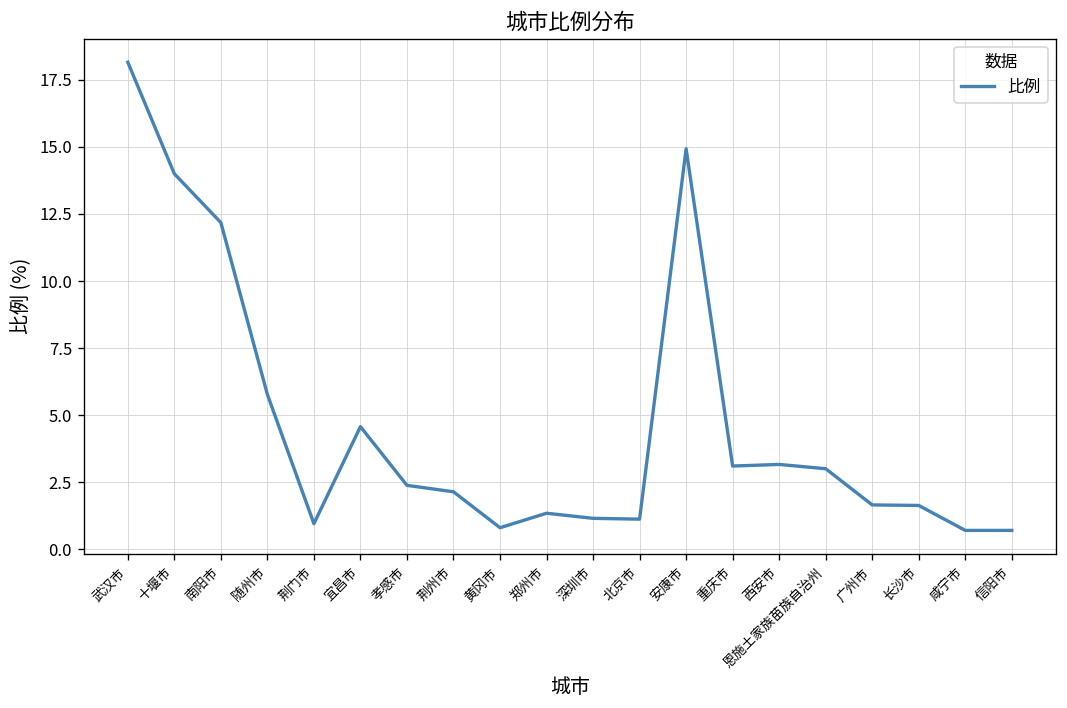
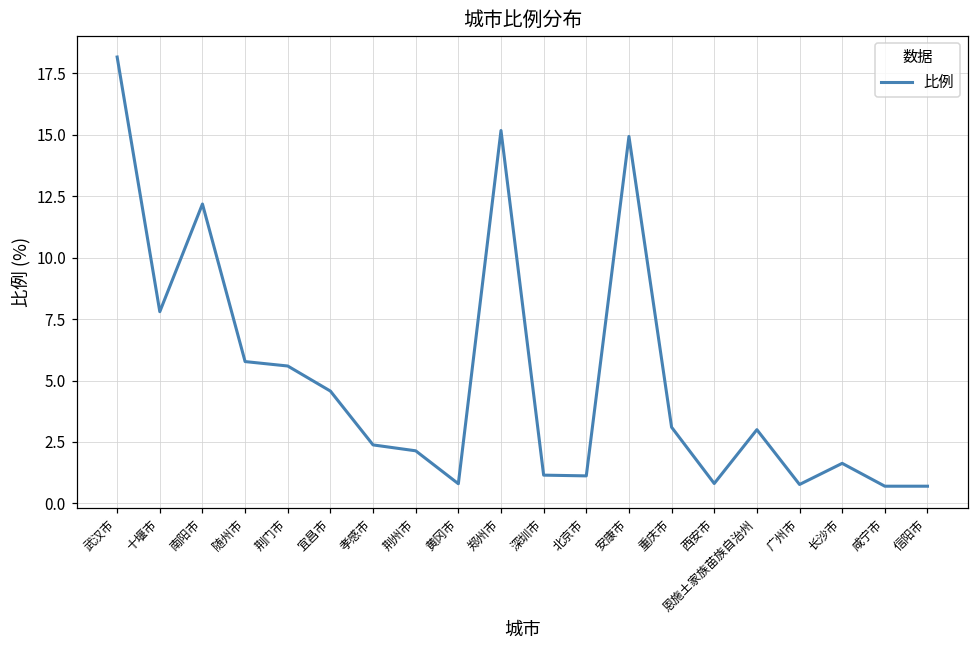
十堰市: 14.0 -> 7.8
荆门市: 1.0 -> 5.6
郑州市: 1.3 -> 15.2
西安市: 3.2 -> 0.8
广州市: 1.7 -> 0.8
